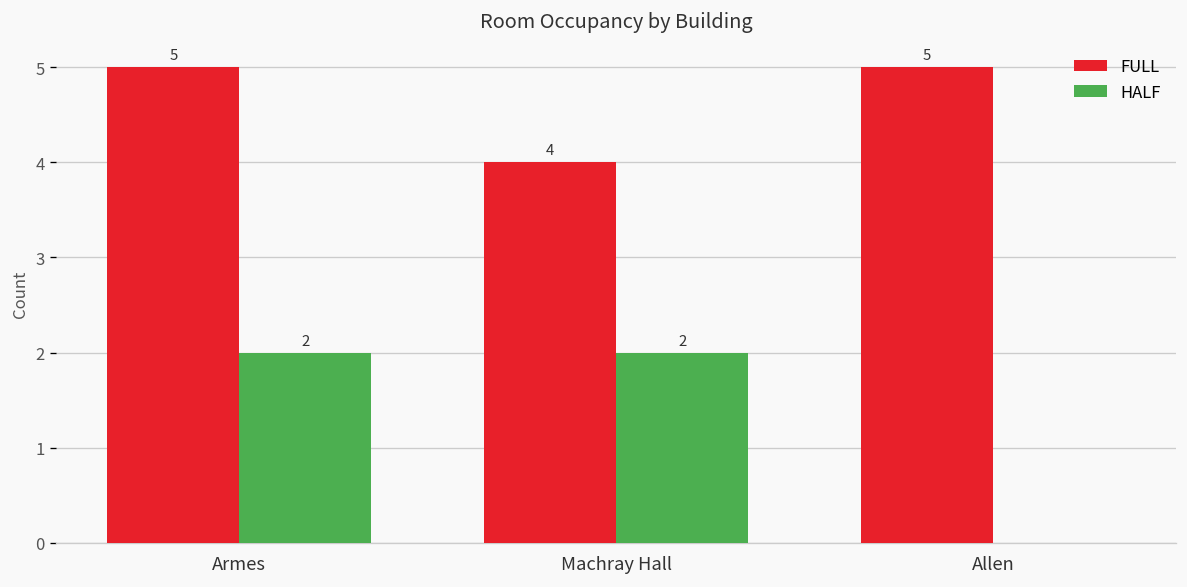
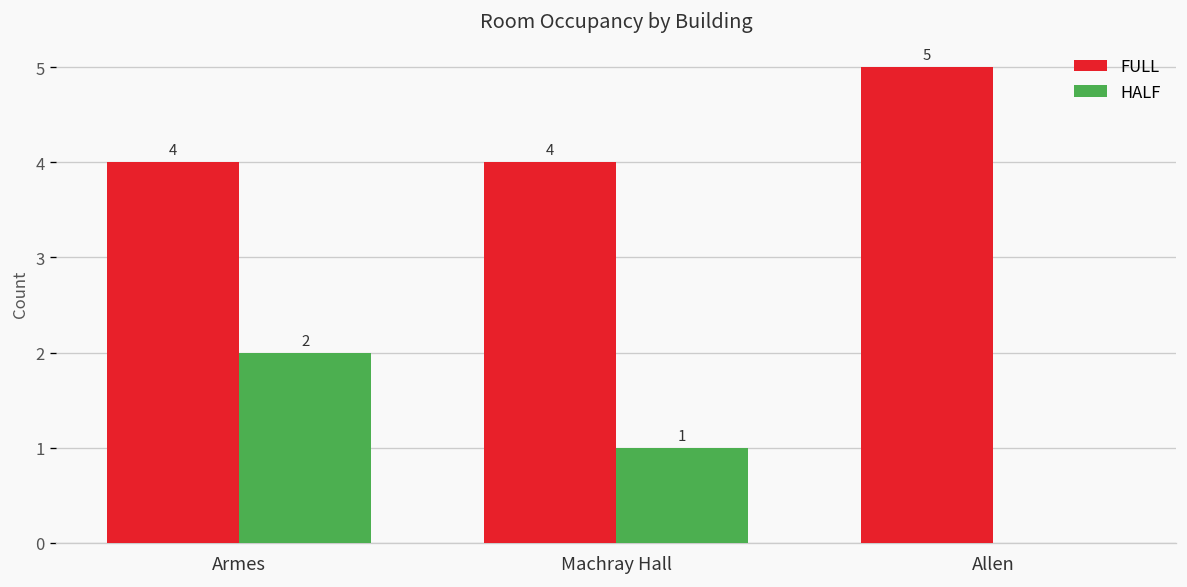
FULL, Armes: 5 -> 4
HALF, Machray Hall: 2 -> 1
